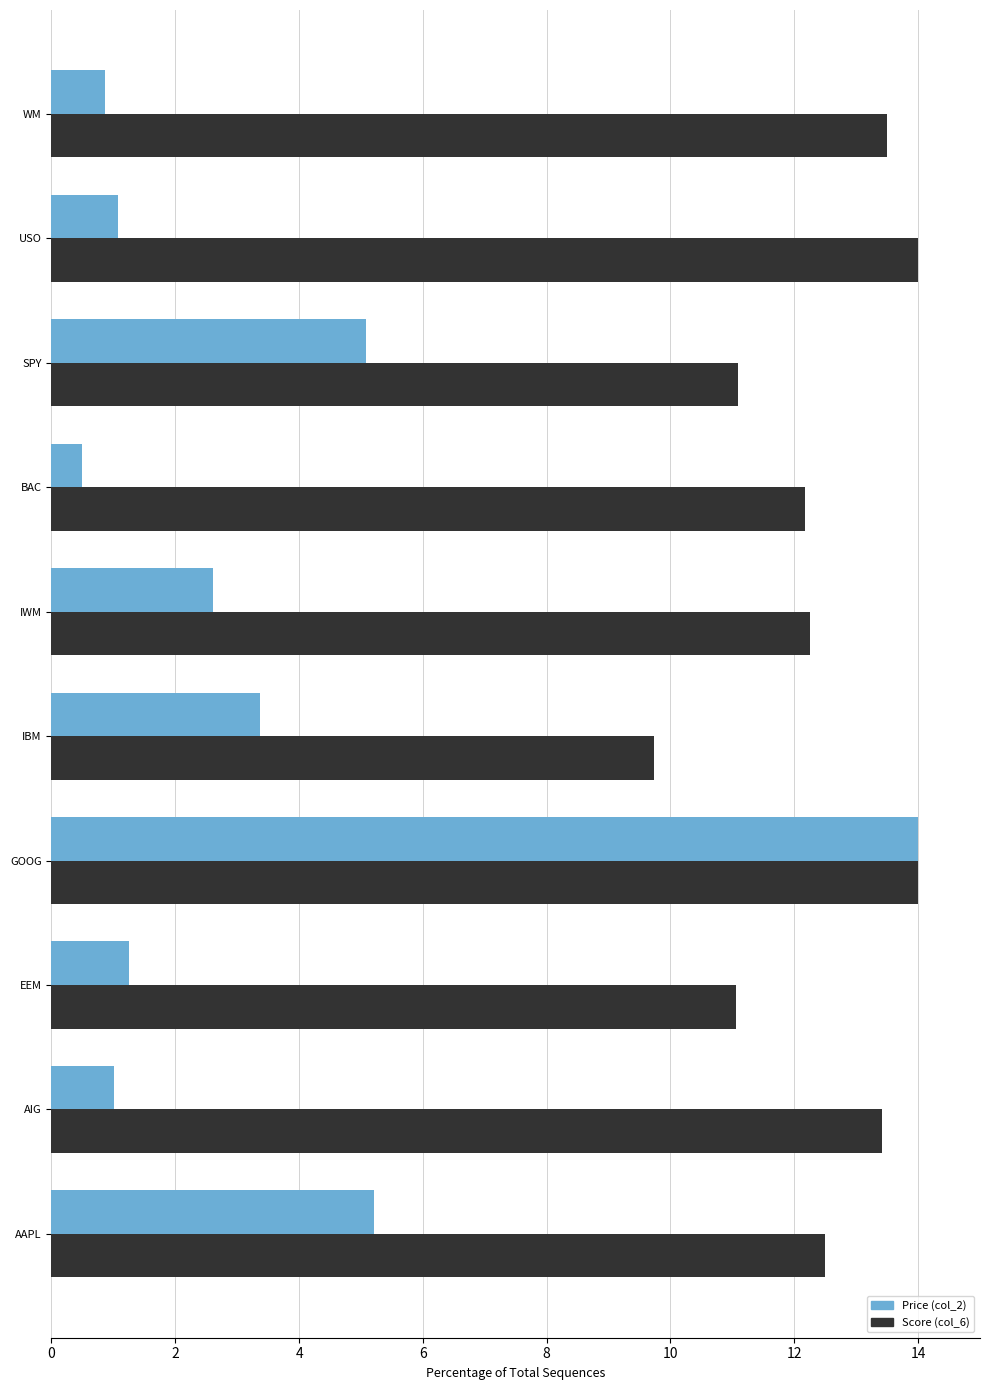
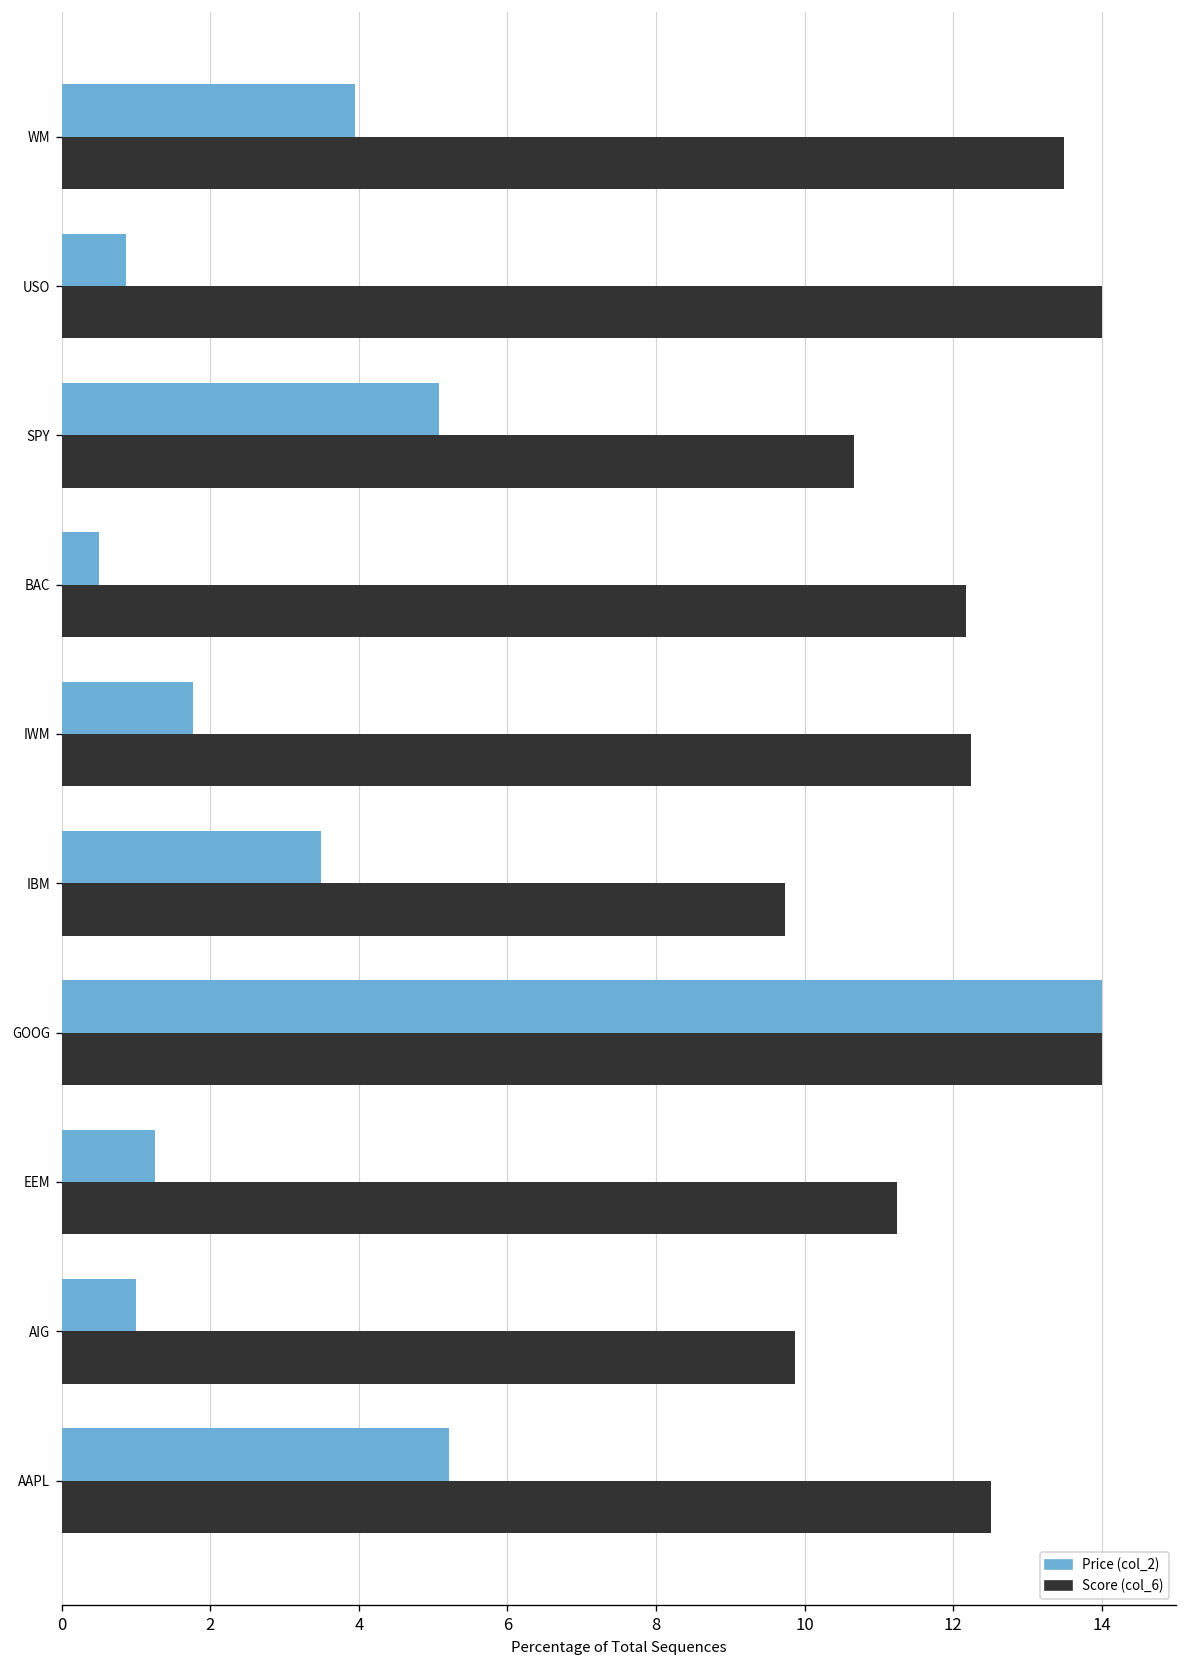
Price (col_2), WM: 0.9 -> 3.9
Price (col_2), USO: 1.1 -> 0.9
Score (col_6), SPY: 11.1 -> 10.7
Price (col_2), IWM: 2.6 -> 1.8
Price (col_2), IBM: 3.4 -> 3.5
Score (col_6), EEM: 11.1 -> 11.2
Score (col_6), AIG: 13.4 -> 9.9
